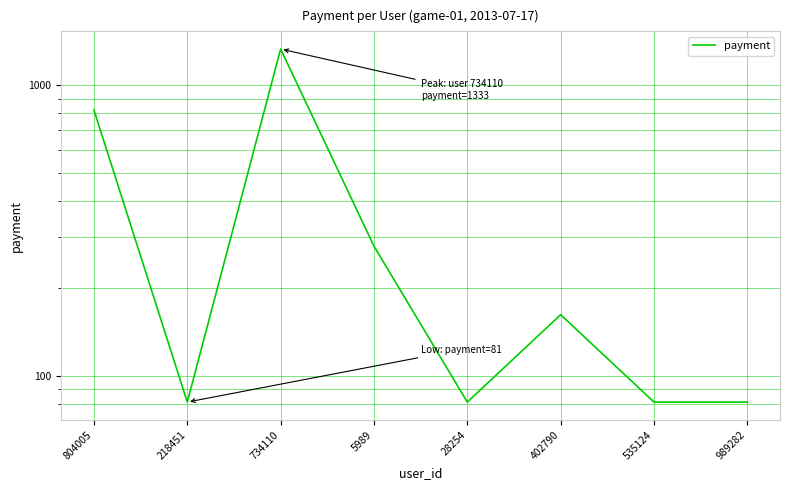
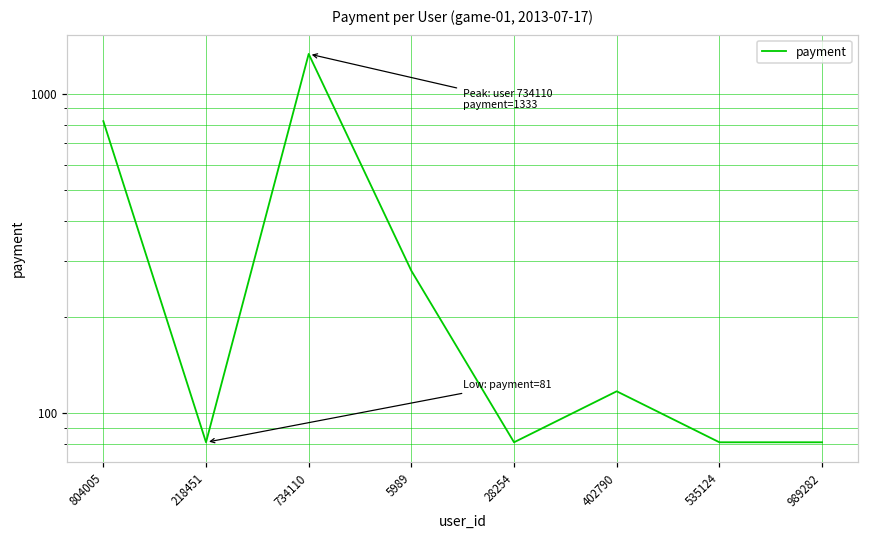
402790: 160 -> 117
